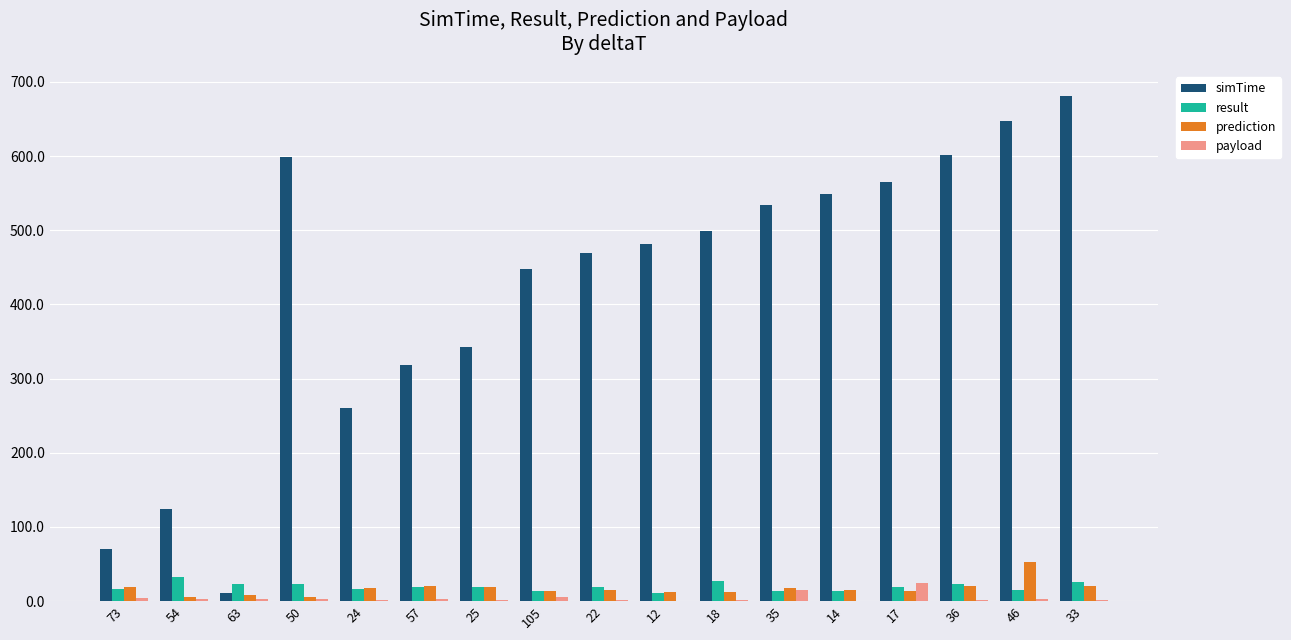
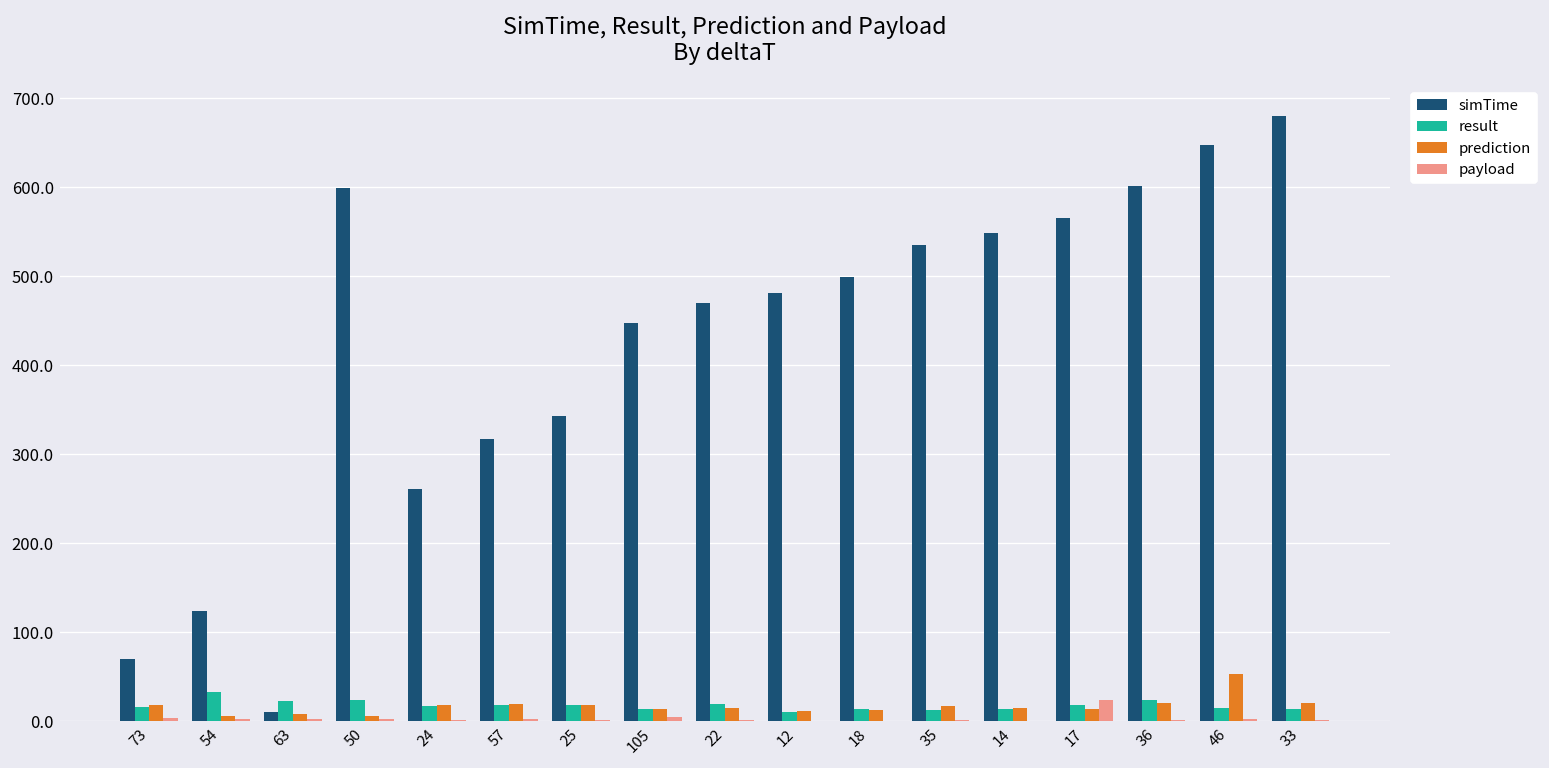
result, 18: 30 -> 10
payload, 35: 20 -> 0
result, 33: 30 -> 10
